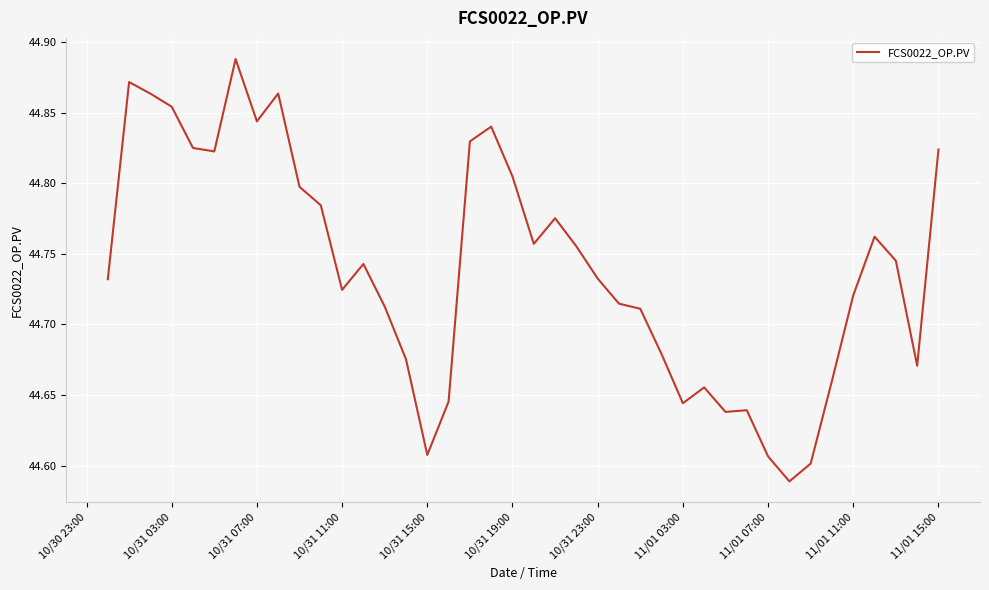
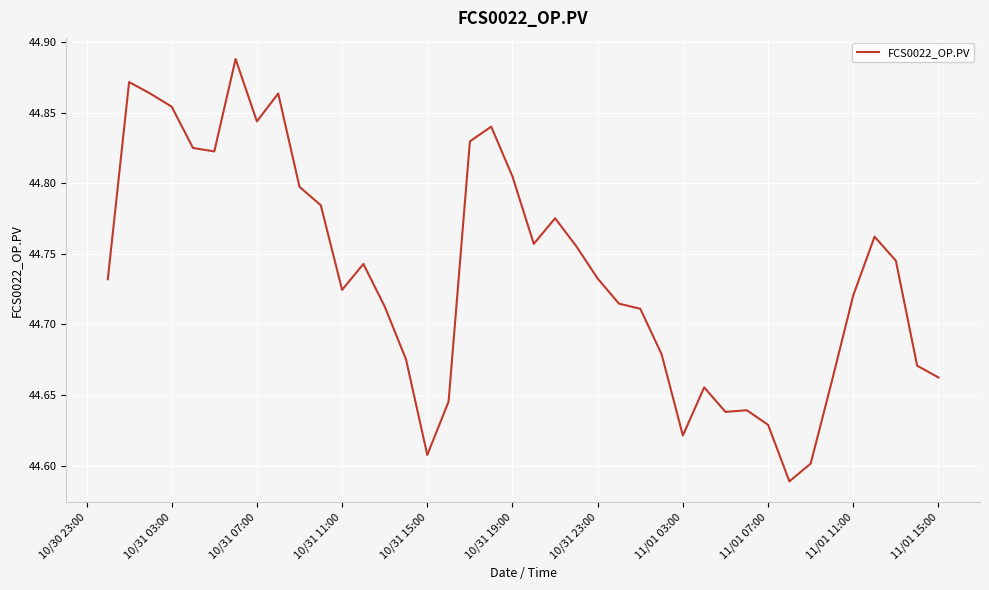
11/01 03:00: 44.644 -> 44.621
11/01 07:00: 44.606 -> 44.629
11/01 15:00: 44.824 -> 44.662
